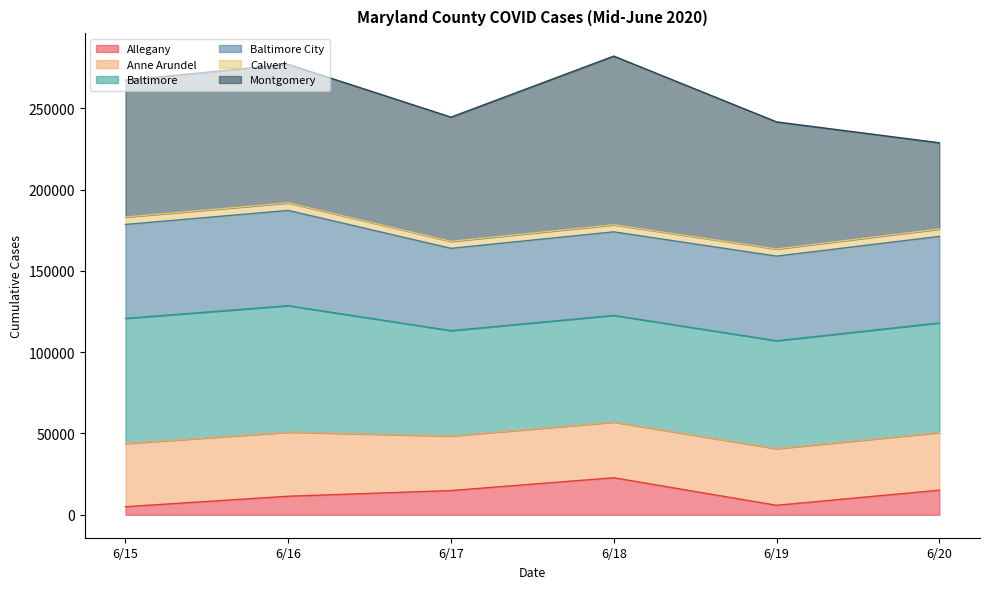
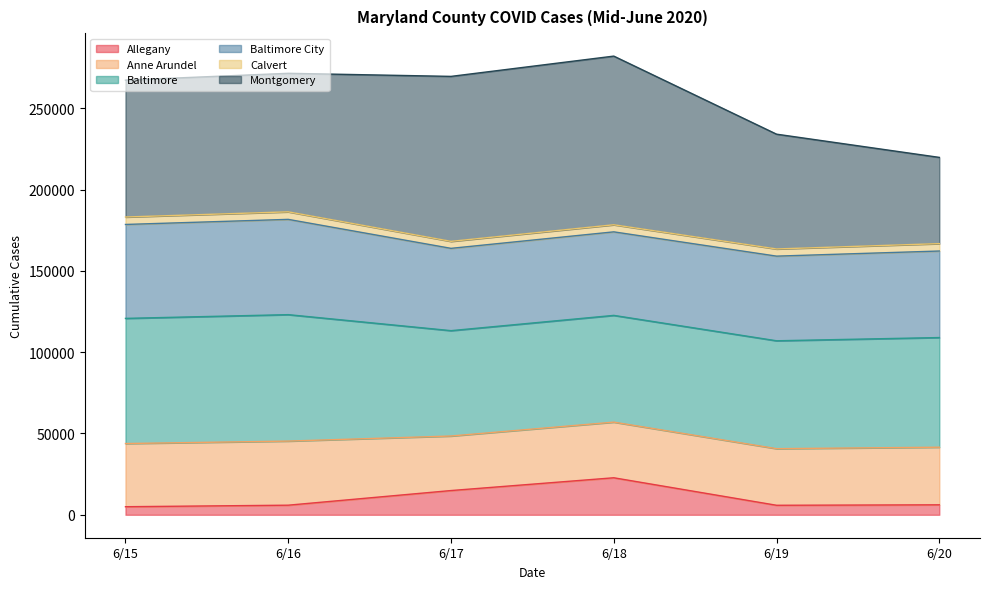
Allegany, 6/16: 11000 -> 6000
Montgomery, 6/17: 76000 -> 101000
Montgomery, 6/19: 78000 -> 71000
Allegany, 6/20: 15000 -> 6000
